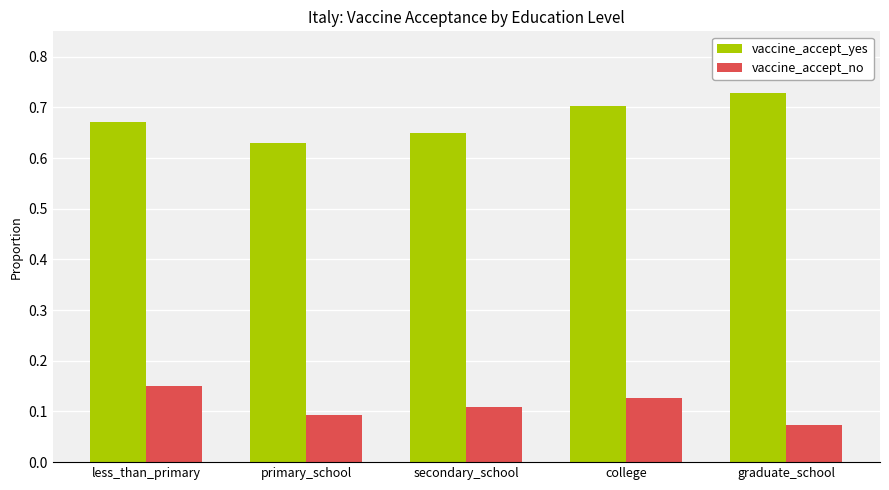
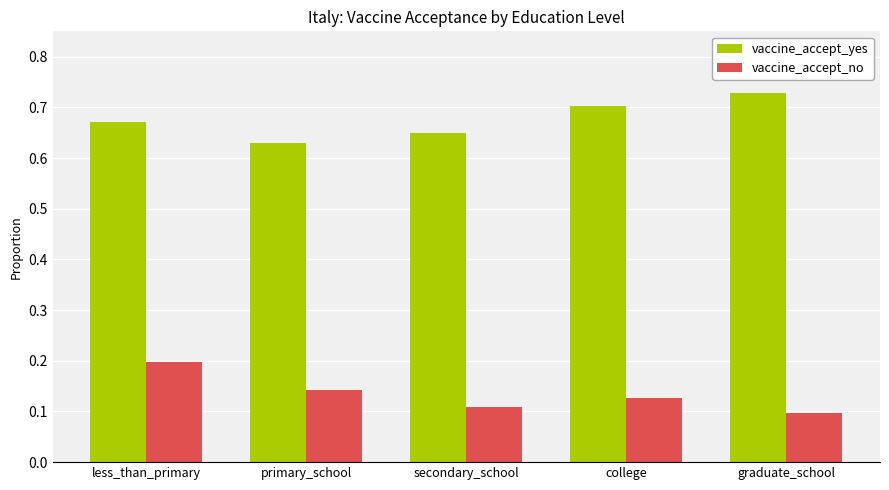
vaccine_accept_no, less_than_primary: 0.15 -> 0.20
vaccine_accept_no, primary_school: 0.09 -> 0.14
vaccine_accept_no, graduate_school: 0.07 -> 0.10
